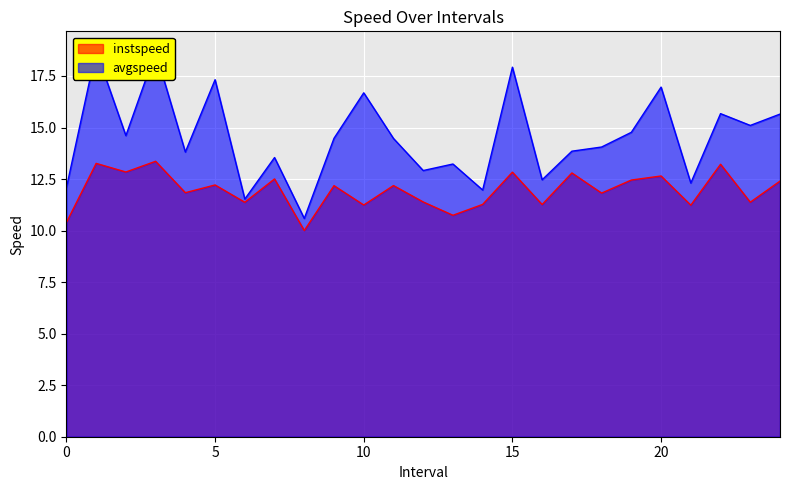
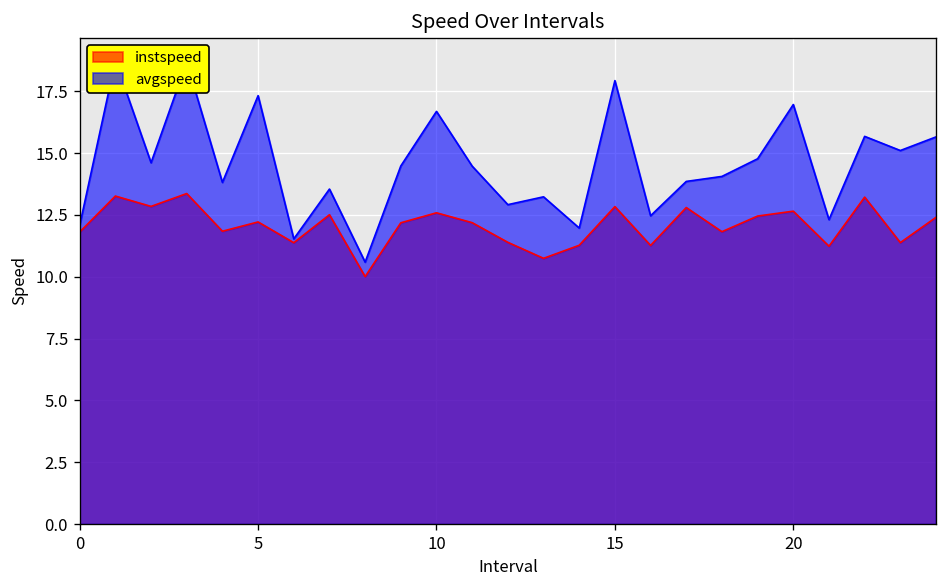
instspeed, 0: 10.4 -> 11.8
instspeed, 10: 11.2 -> 12.6
